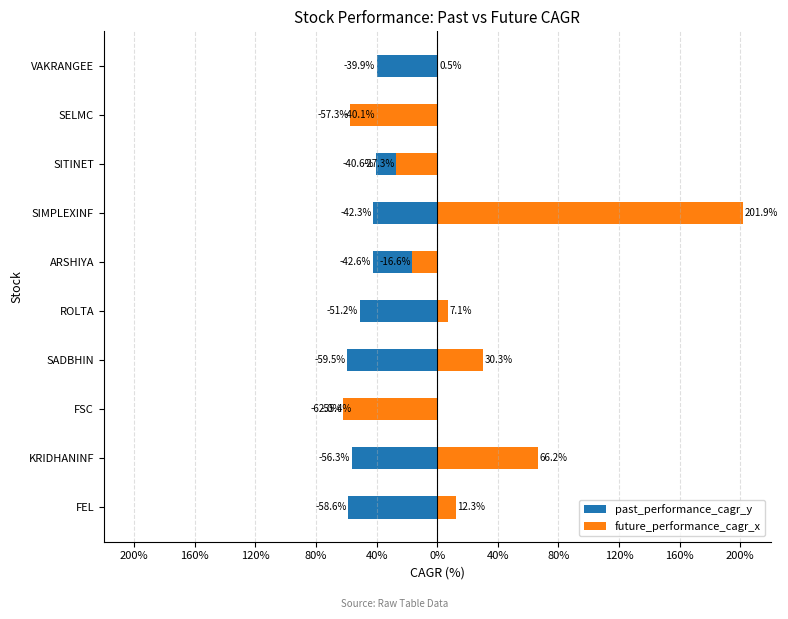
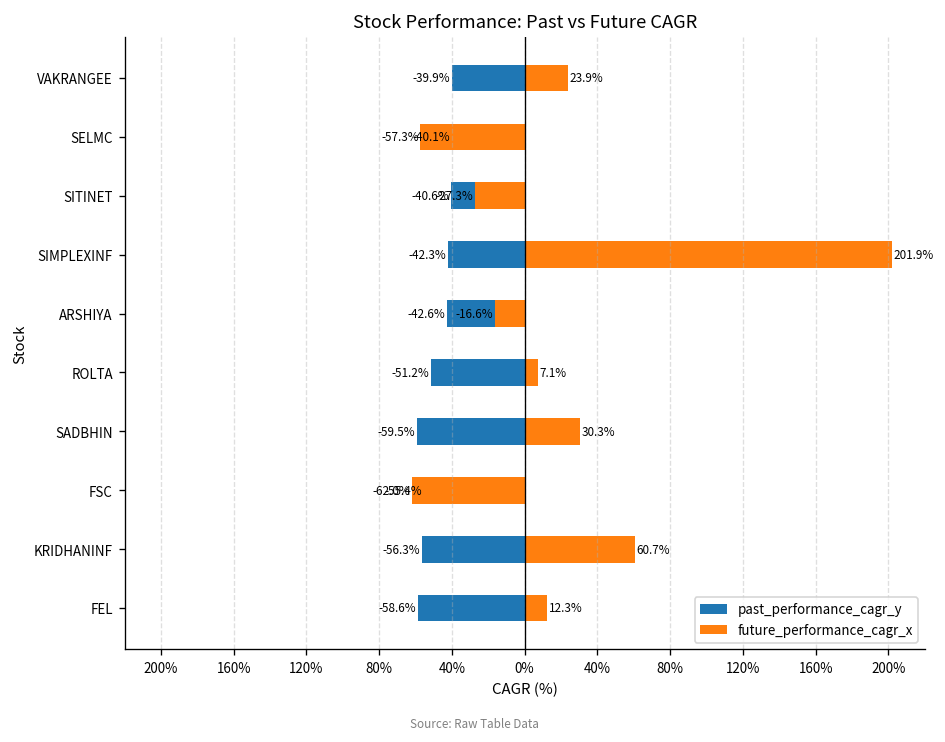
future_performance_cagr_x, VAKRANGEE: 0.5% -> 23.9%
future_performance_cagr_x, KRIDHANINF: 66.2% -> 60.7%
